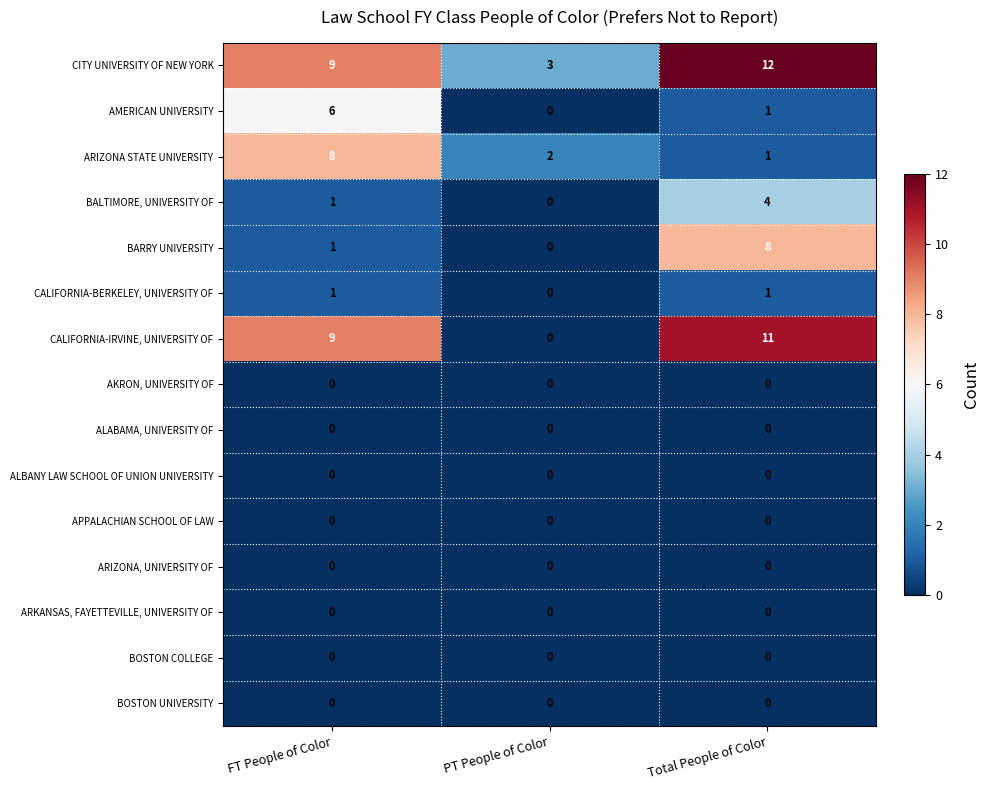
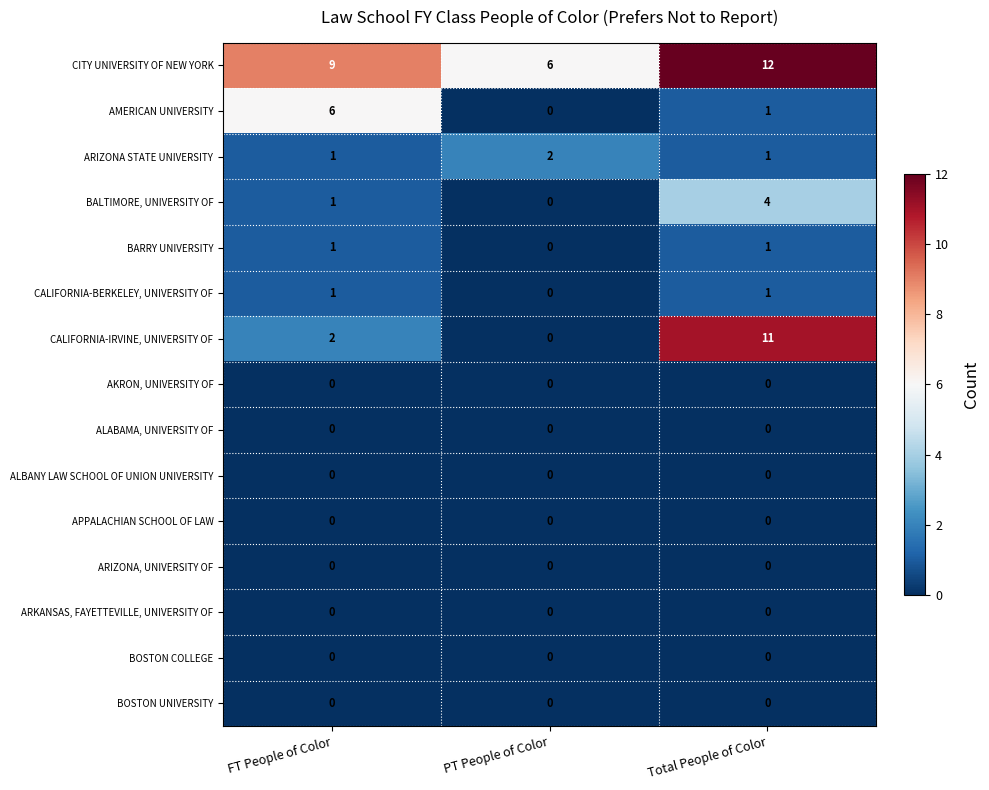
CITY UNIVERSITY OF NEW YORK, PT People of Color: 3 -> 6
ARIZONA STATE UNIVERSITY, FT People of Color: 8 -> 1
BARRY UNIVERSITY, Total People of Color: 8 -> 1
CALIFORNIA-IRVINE, UNIVERSITY OF, FT People of Color: 9 -> 2
